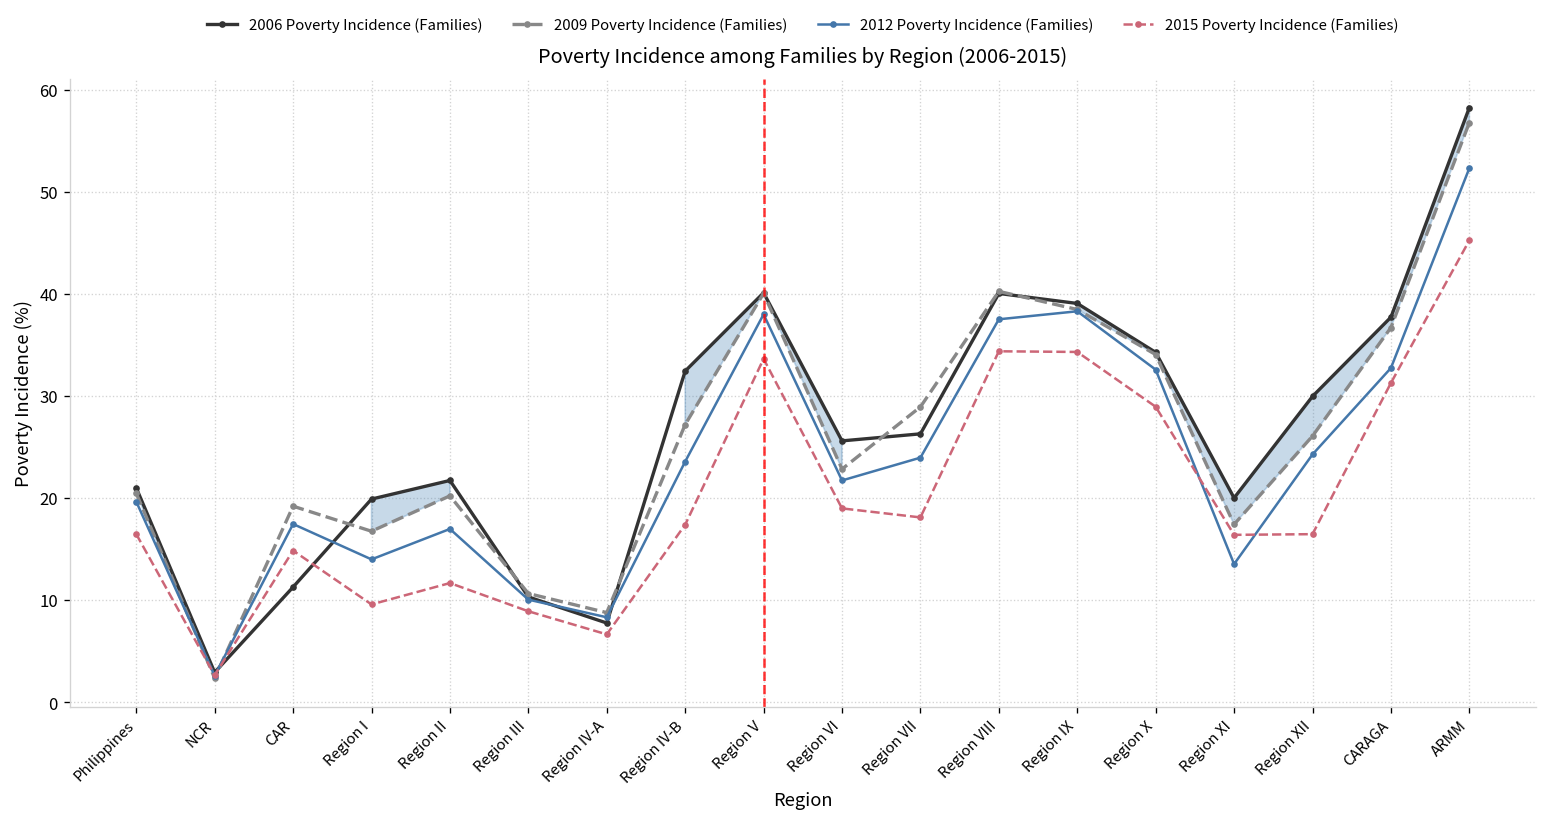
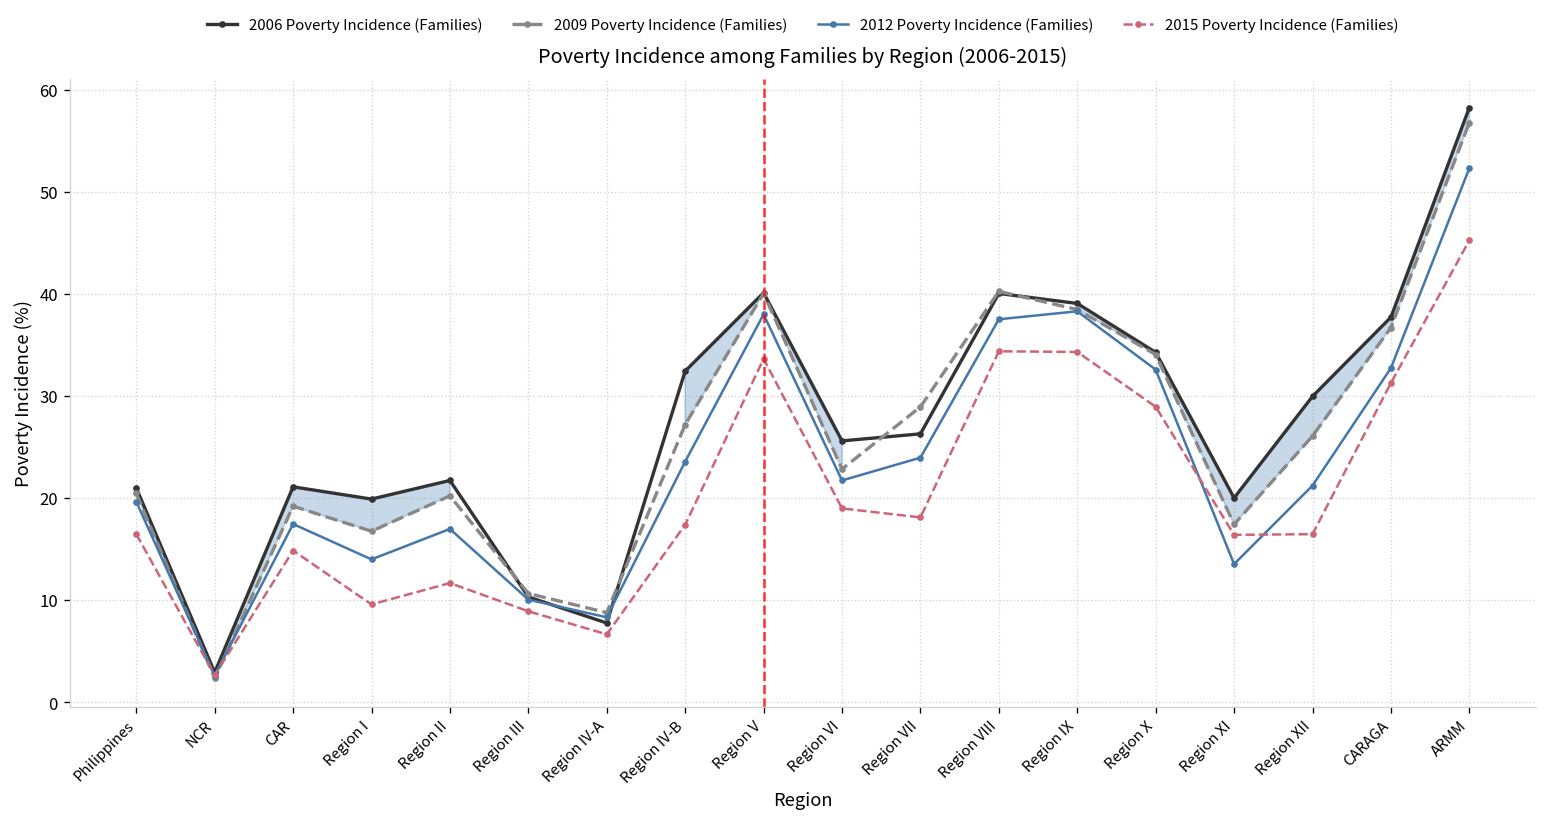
2006 Poverty Incidence (Families), CAR: 11 -> 21
2012 Poverty Incidence (Families), Region XII: 24 -> 21
